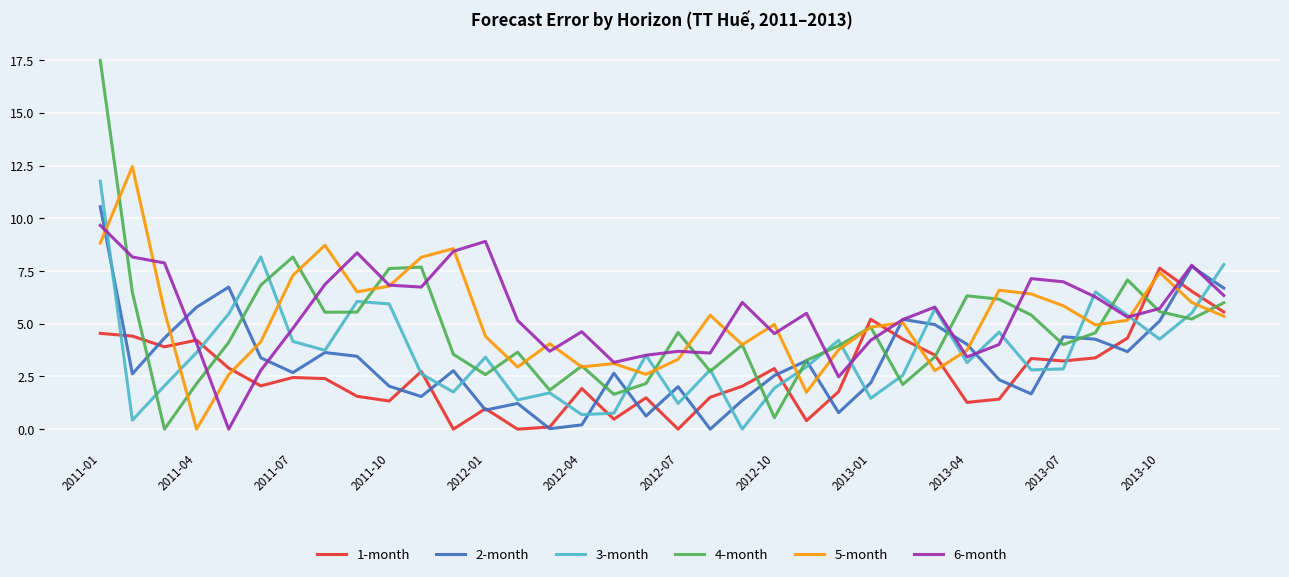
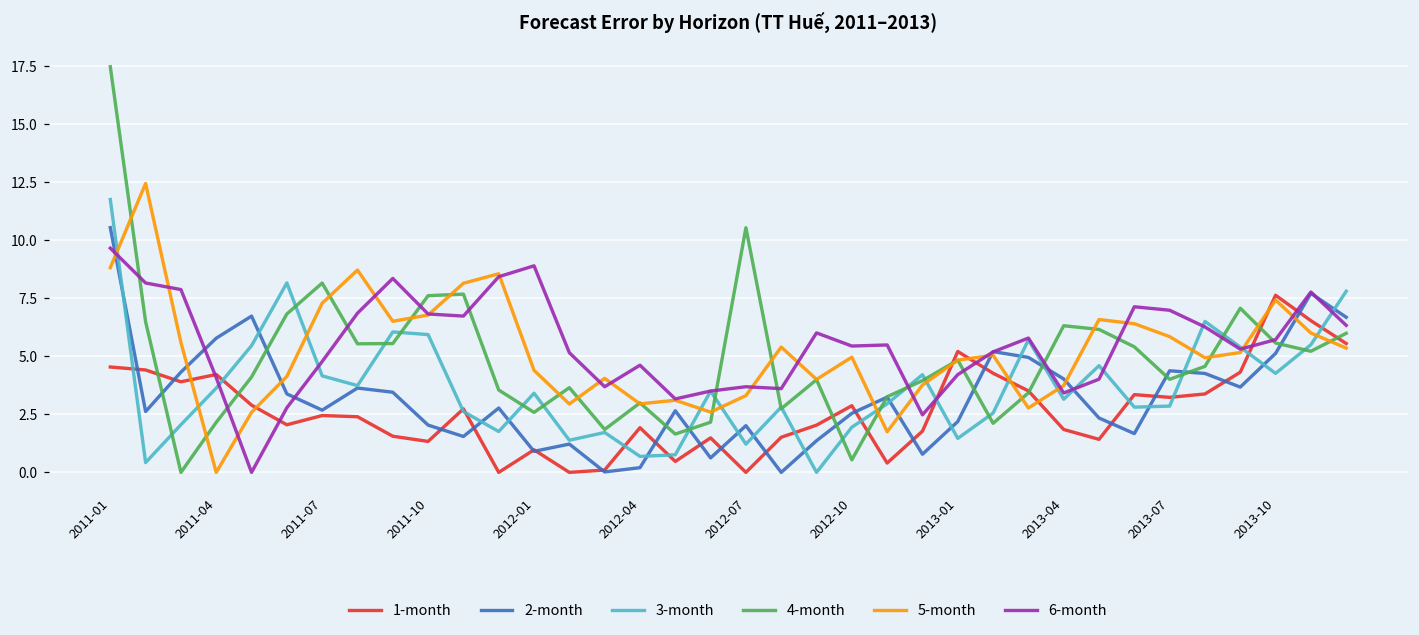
4-month, 2012-07: 4.6 -> 10.5
6-month, 2012-10: 4.5 -> 5.4
1-month, 2013-04: 1.3 -> 1.8
